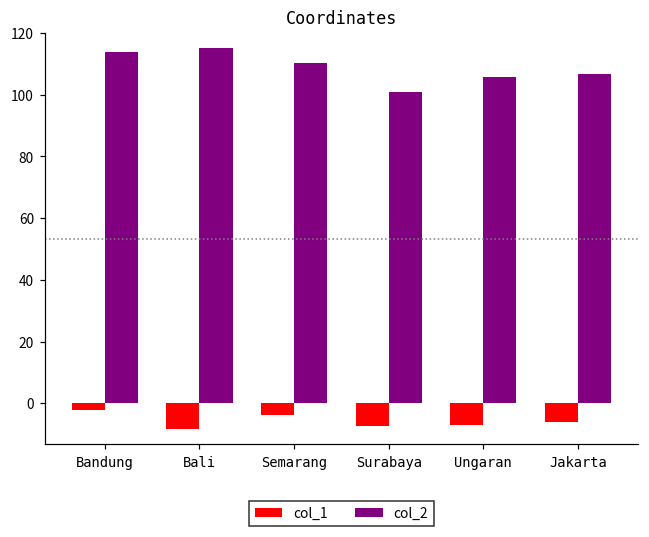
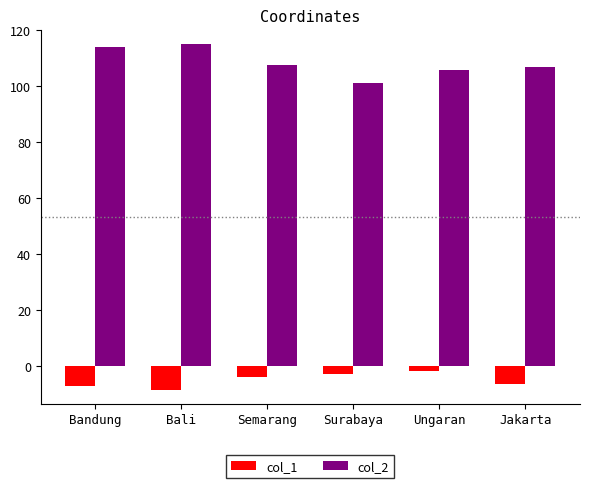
col_1, Bandung: -2 -> -7
col_2, Semarang: 110 -> 108
col_1, Surabaya: -7 -> -3
col_1, Ungaran: -7 -> -2
